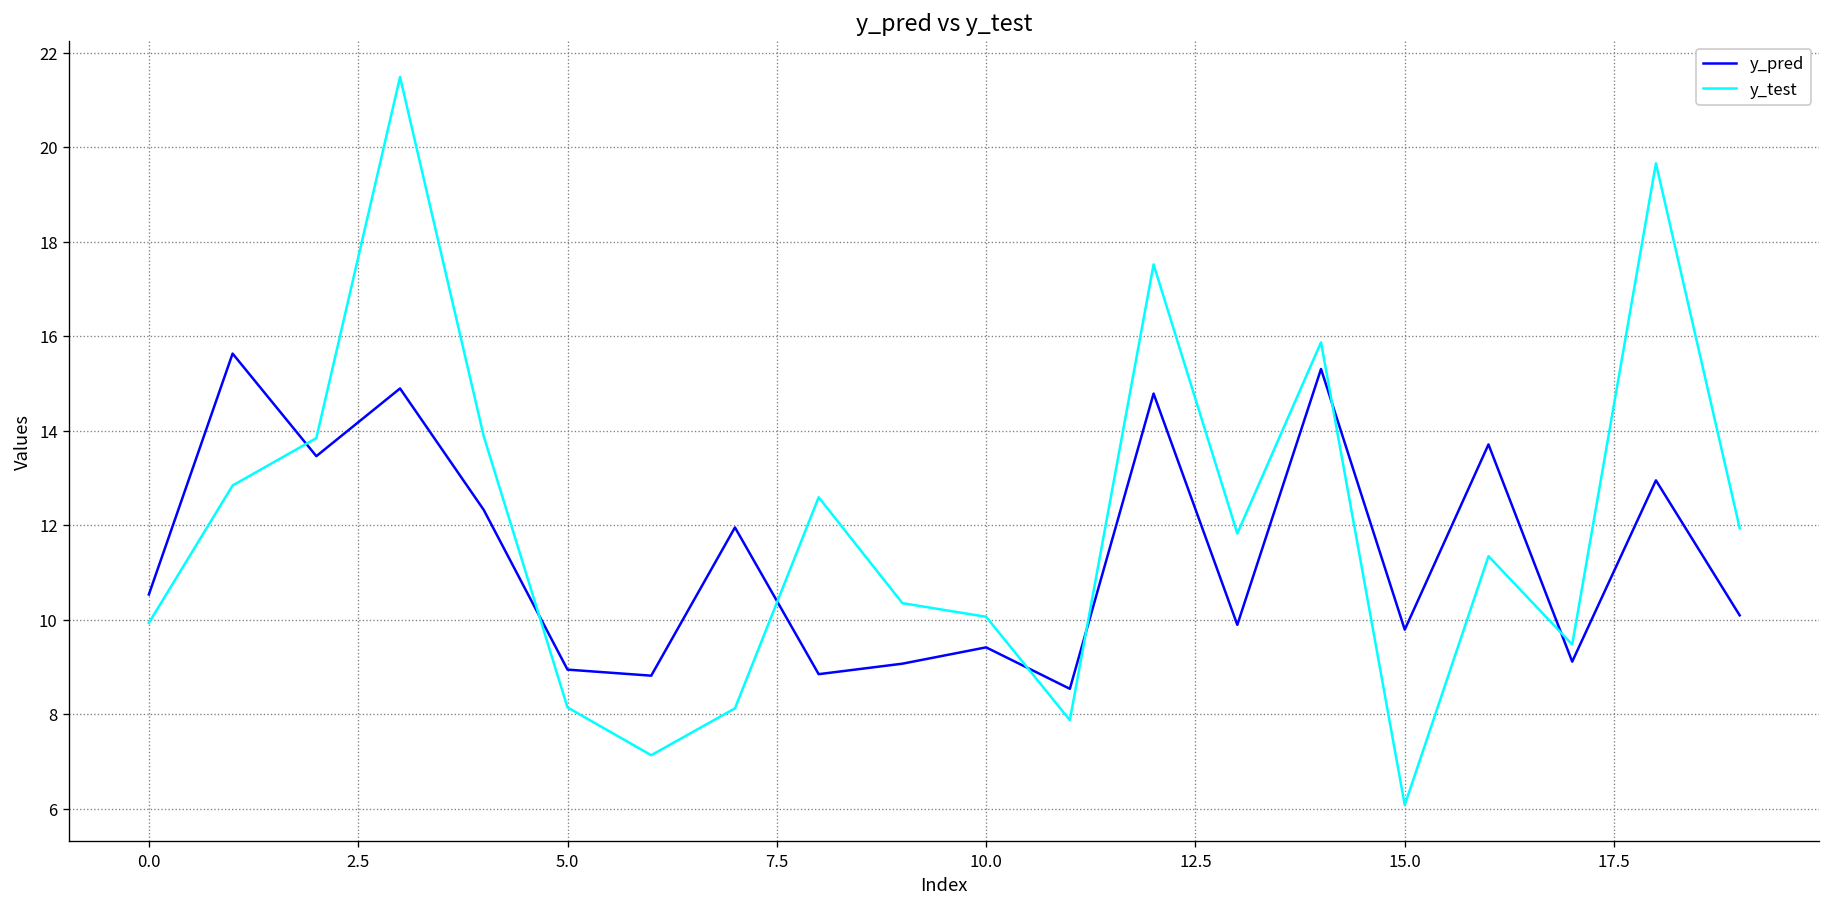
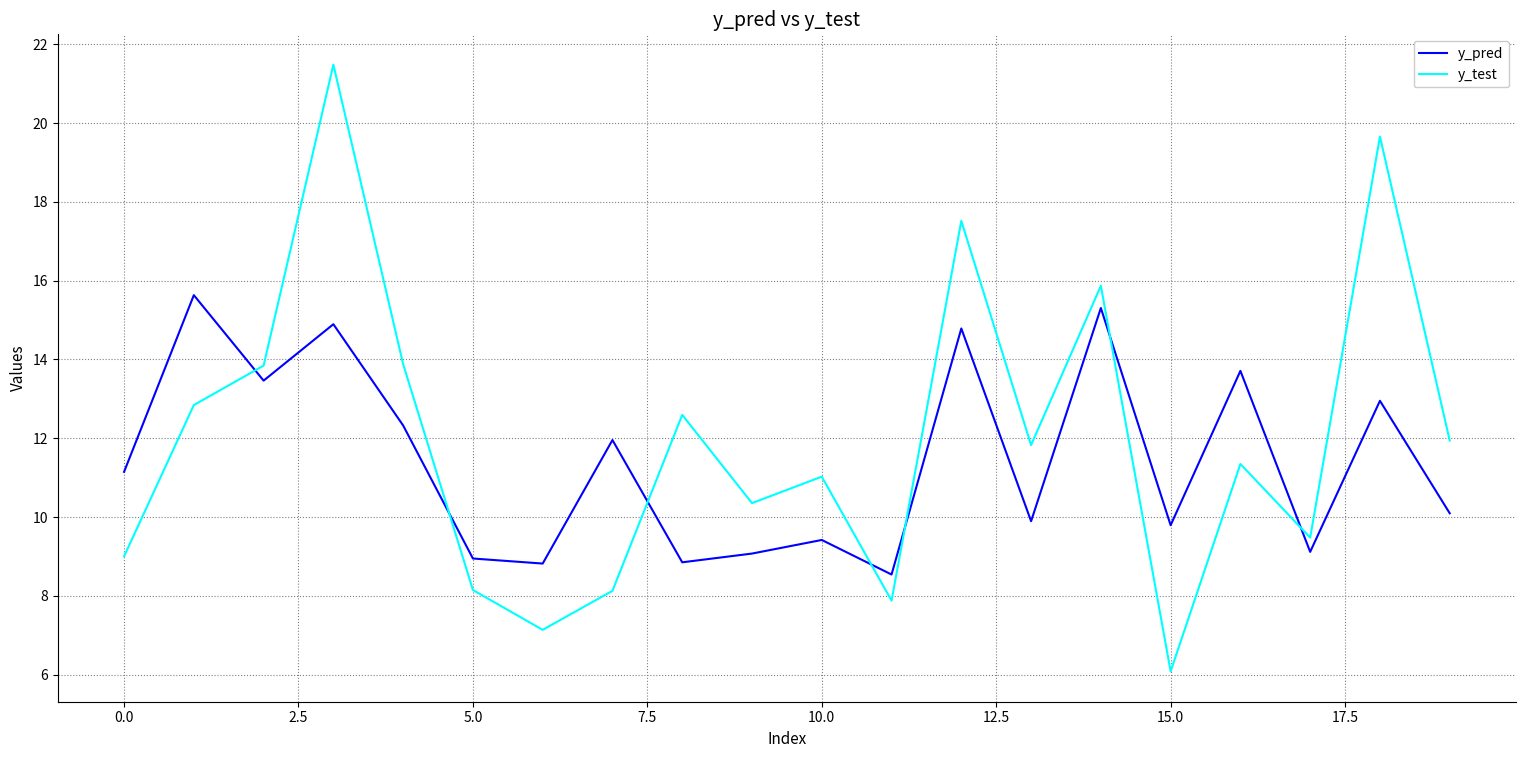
y_pred, 0.0: 10.5 -> 11.1
y_test, 0.0: 9.9 -> 9.0
y_test, 10.0: 10.1 -> 11.0
